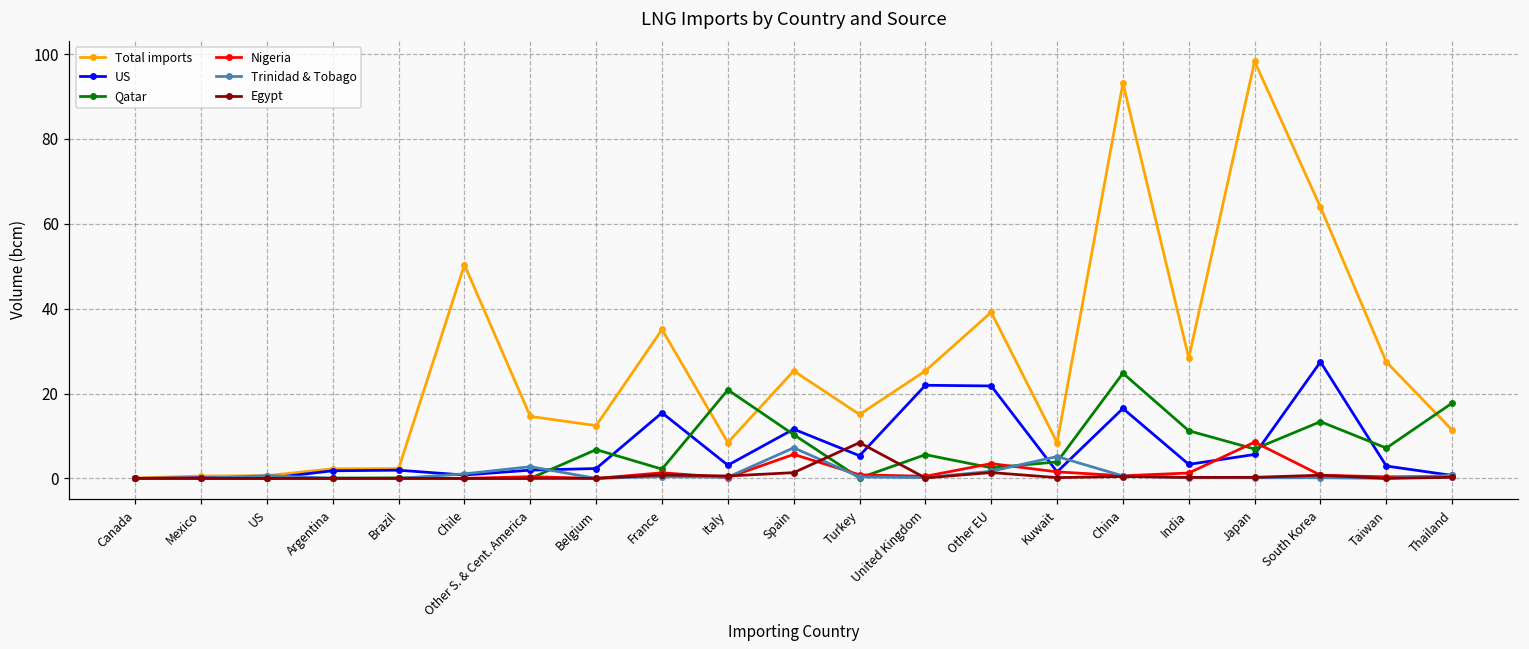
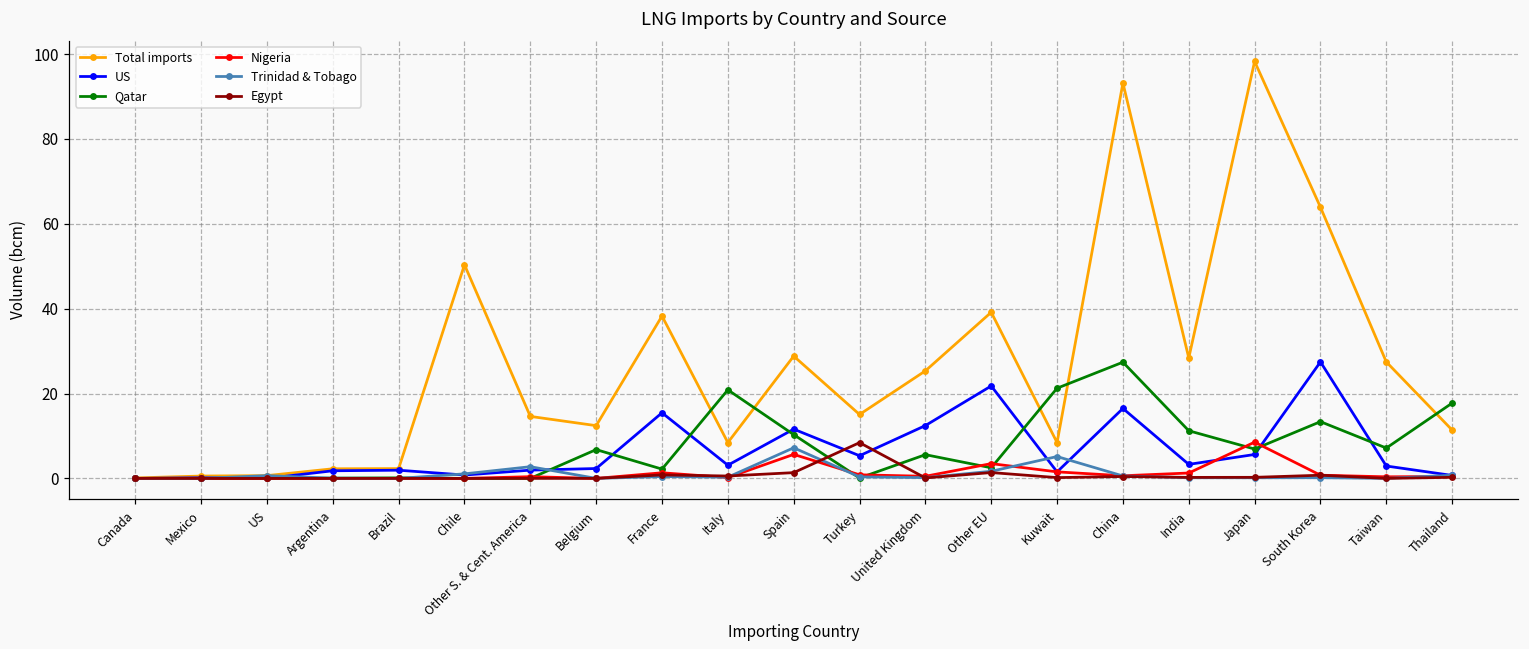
Total imports, France: 35 -> 38
Total imports, Spain: 25 -> 29
US, United Kingdom: 22 -> 12
Qatar, Kuwait: 4 -> 21
Qatar, China: 25 -> 27
